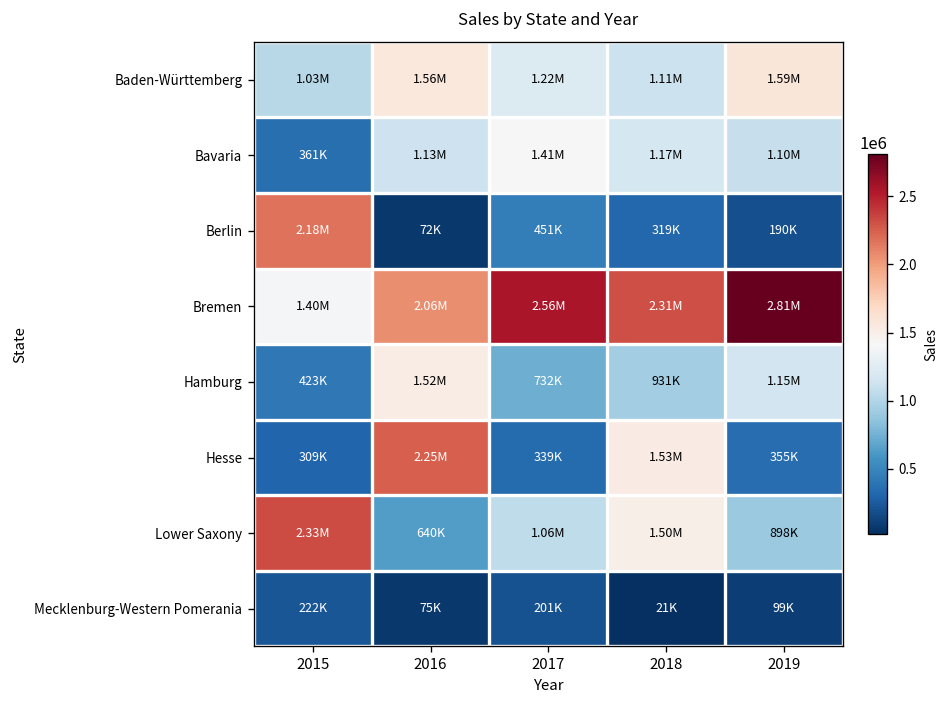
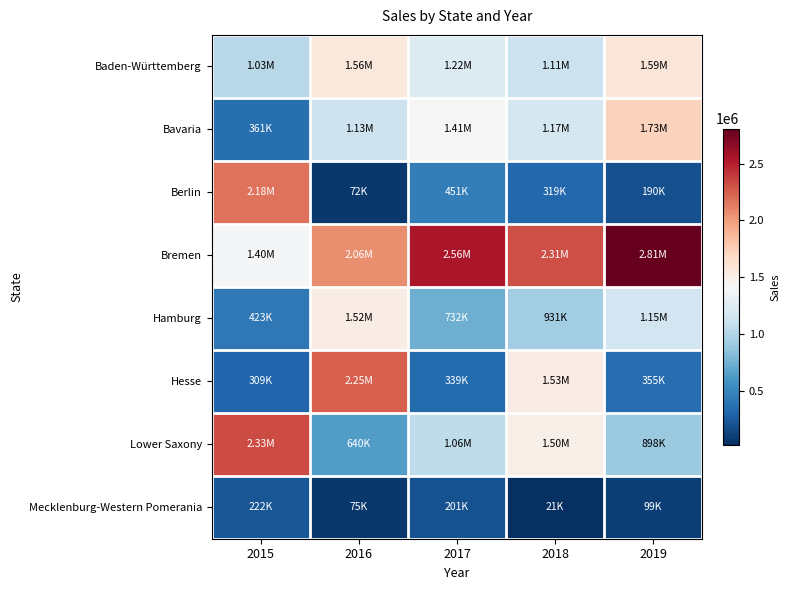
Bavaria, 2019: 1.10M -> 1.73M
